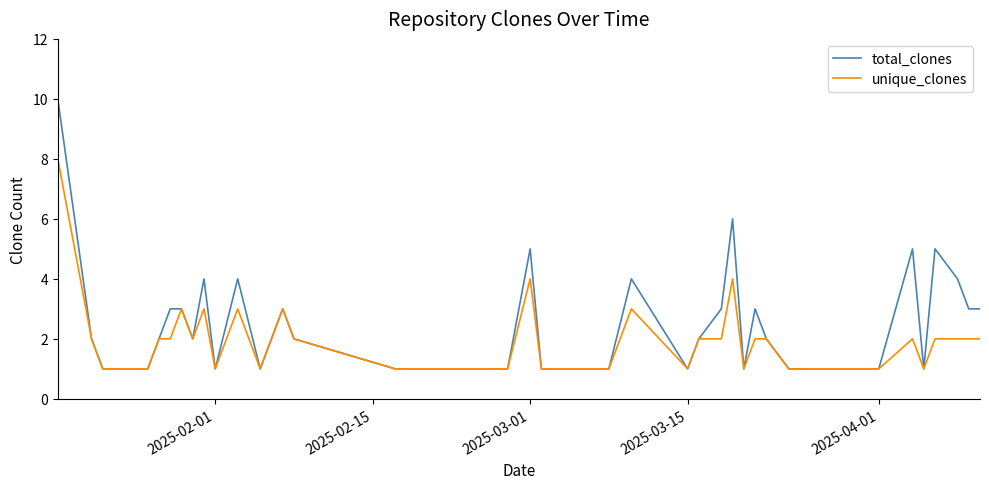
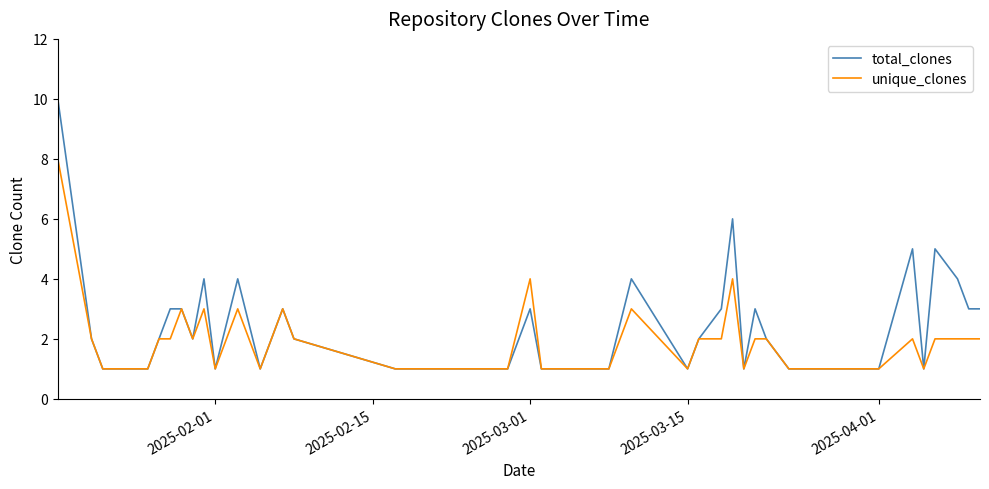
total_clones, 2025-03-01: 5 -> 3
